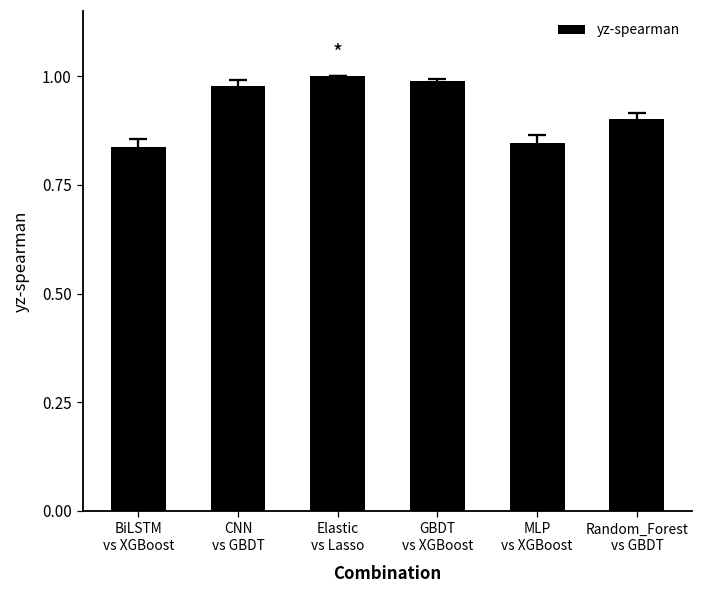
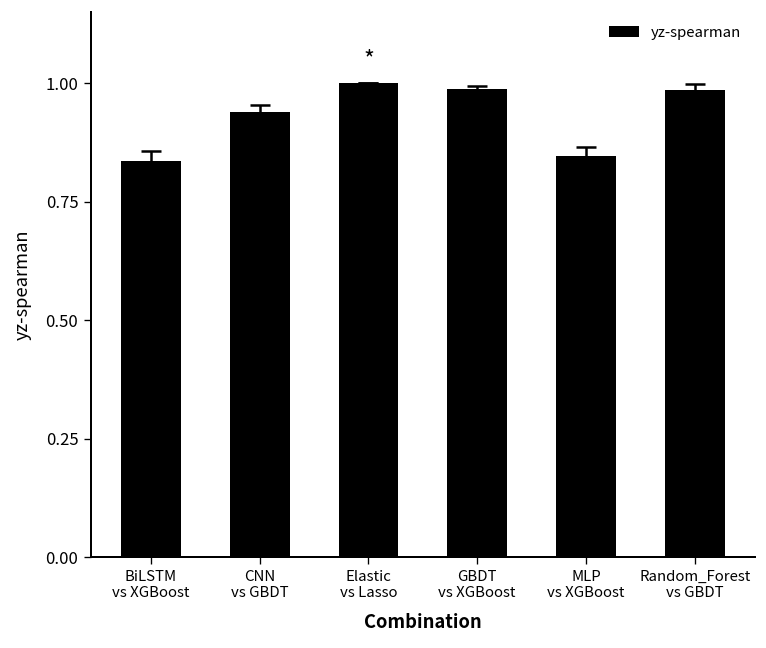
yz-spearman, CNN vs GBDT: 0.98 -> 0.94
yz-spearman, Random_Forest vs GBDT: 0.90 -> 0.99
